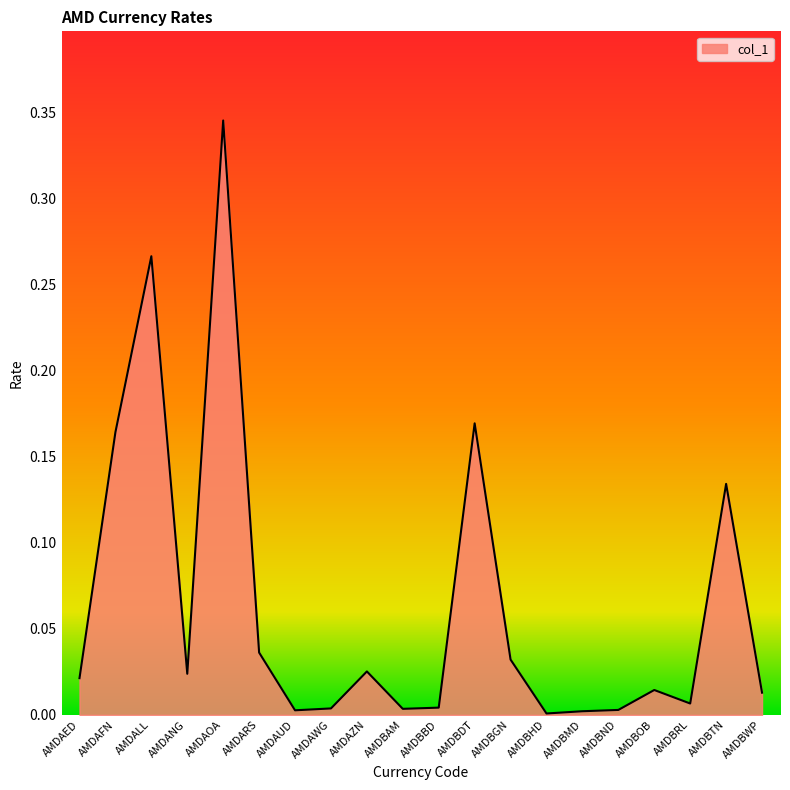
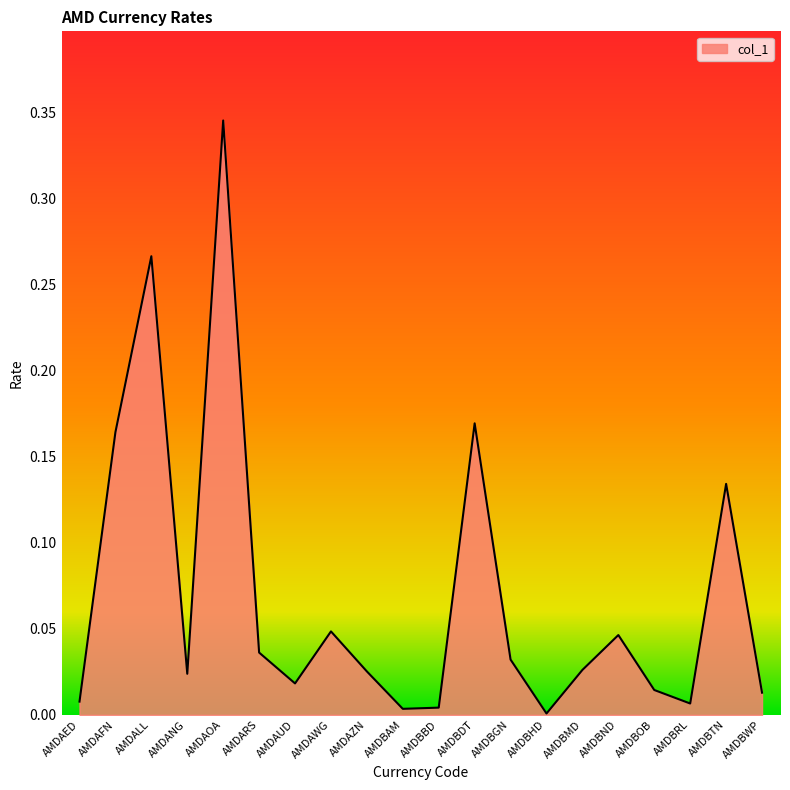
AMDAED: 0.021 -> 0.008
AMDAUD: 0.003 -> 0.018
AMDAWG: 0.004 -> 0.048
AMDBMD: 0.002 -> 0.026
AMDBND: 0.003 -> 0.046
